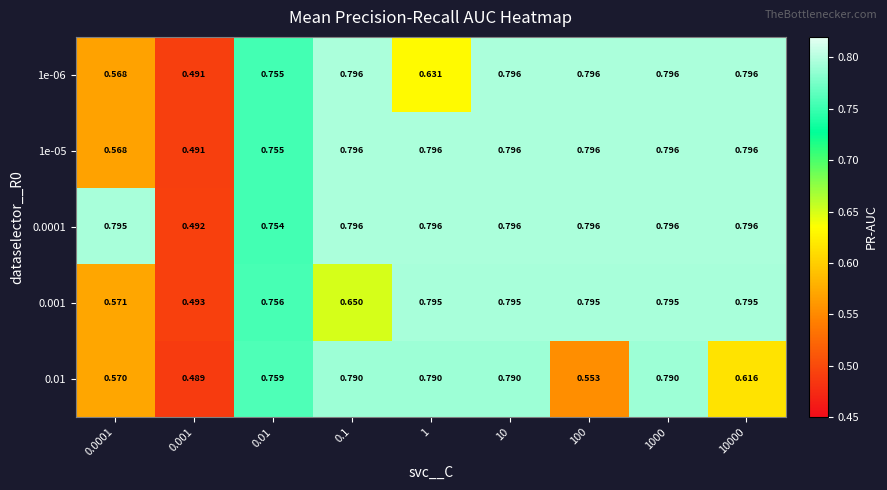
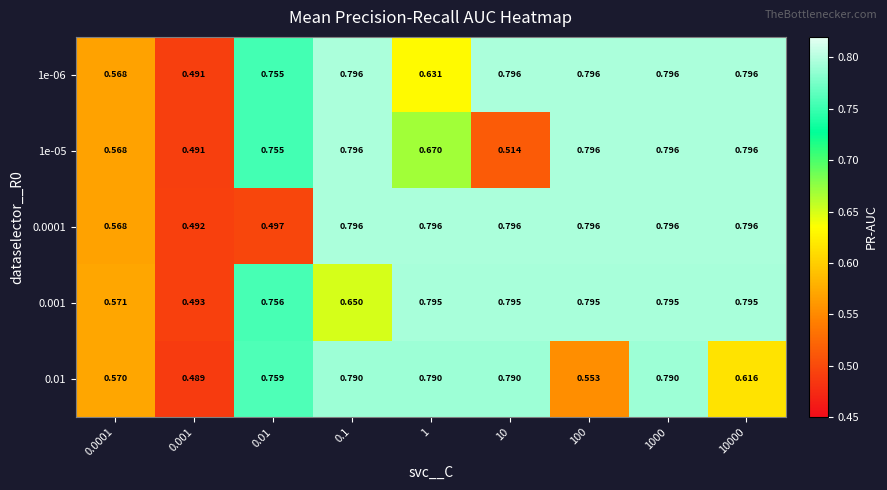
1e-05, 1: 0.796 -> 0.670
1e-05, 10: 0.796 -> 0.514
0.0001, 0.0001: 0.795 -> 0.568
0.0001, 0.01: 0.754 -> 0.497
